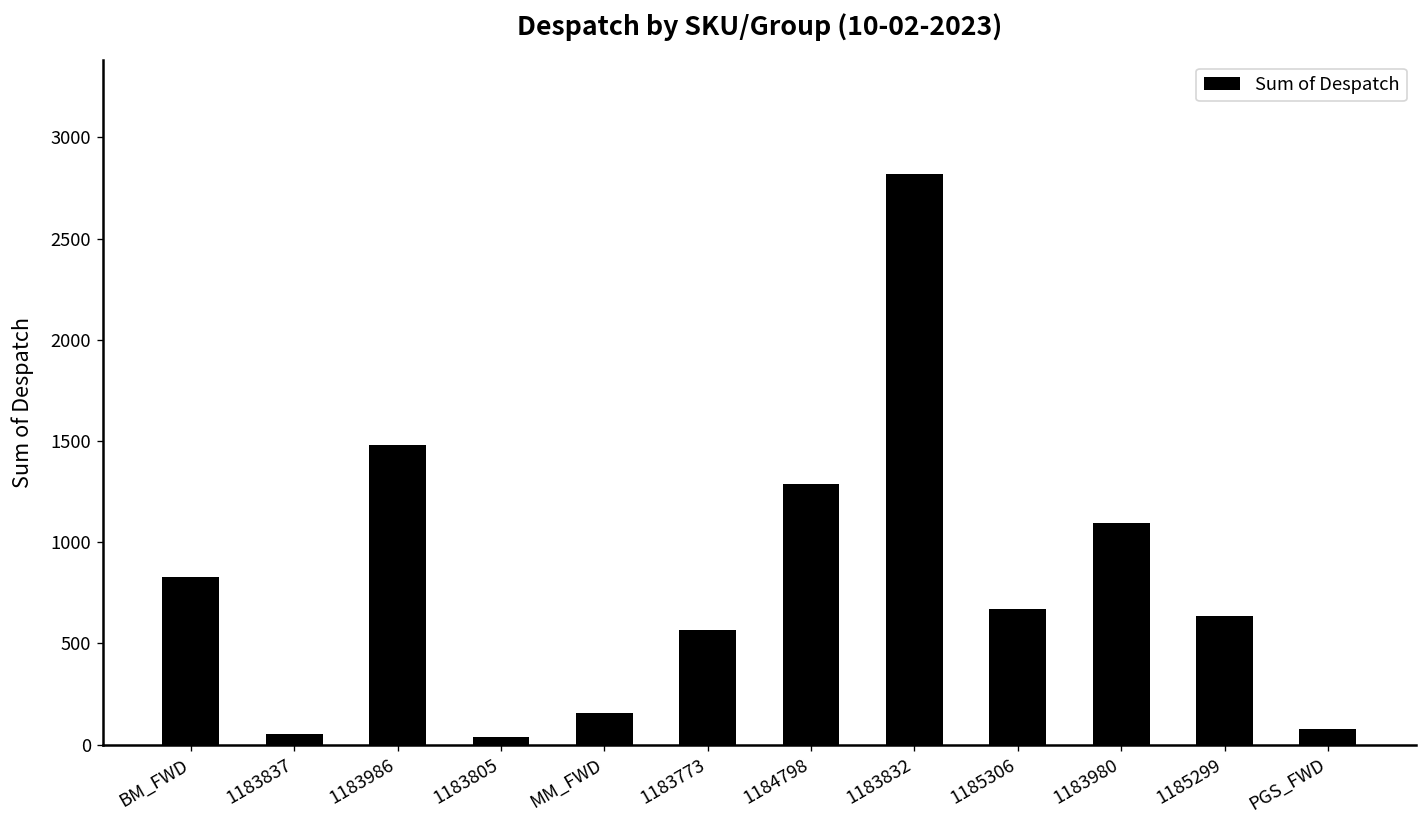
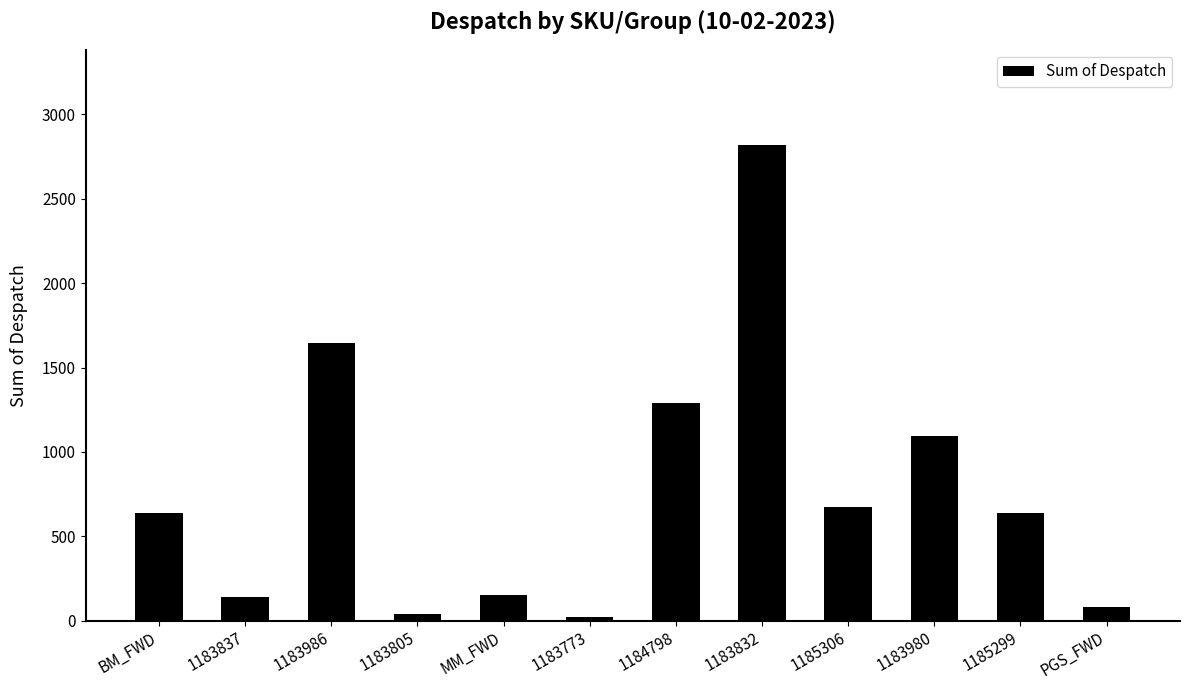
BM_FWD: 830 -> 640
1183837: 50 -> 140
1183986: 1480 -> 1640
1183773: 570 -> 20
